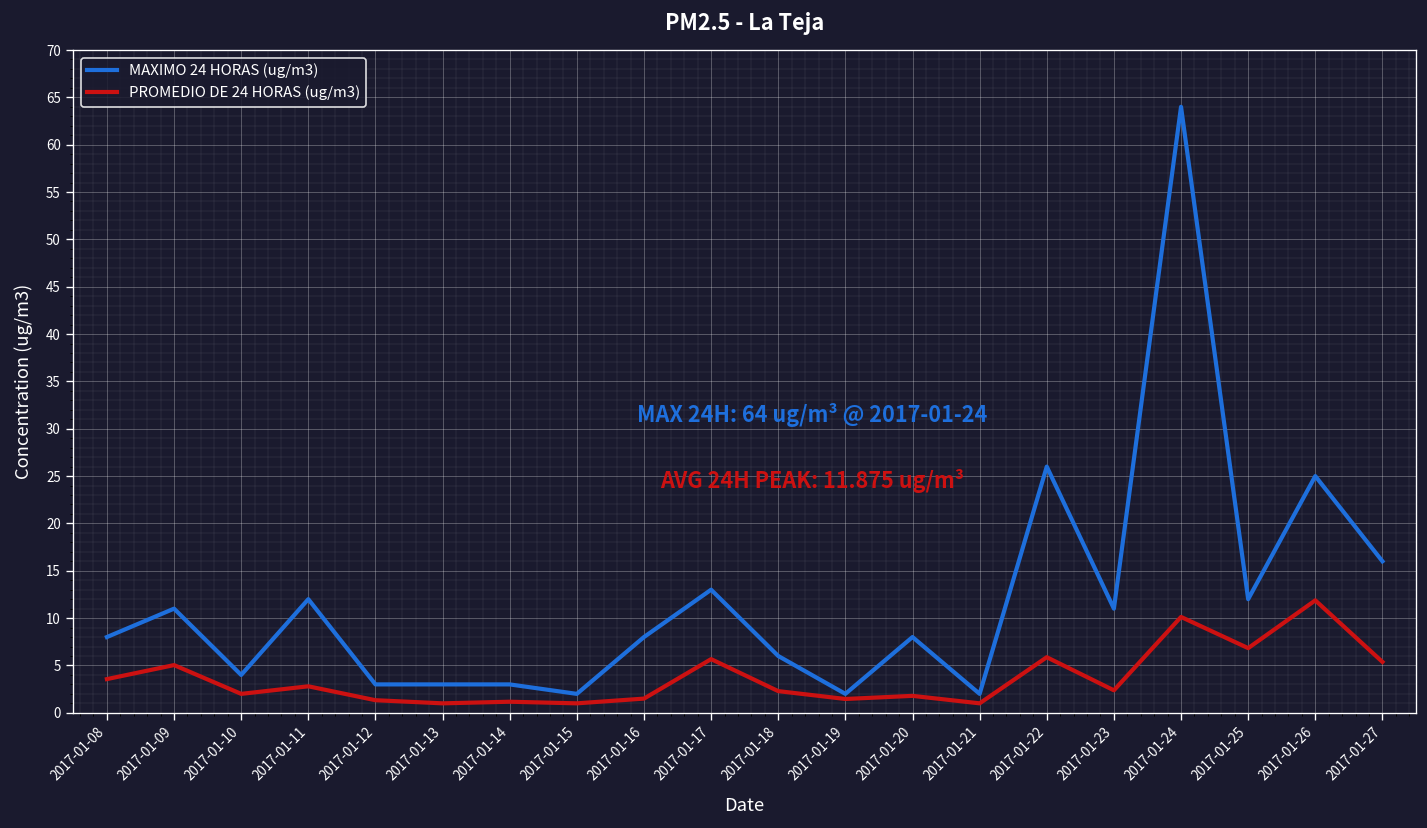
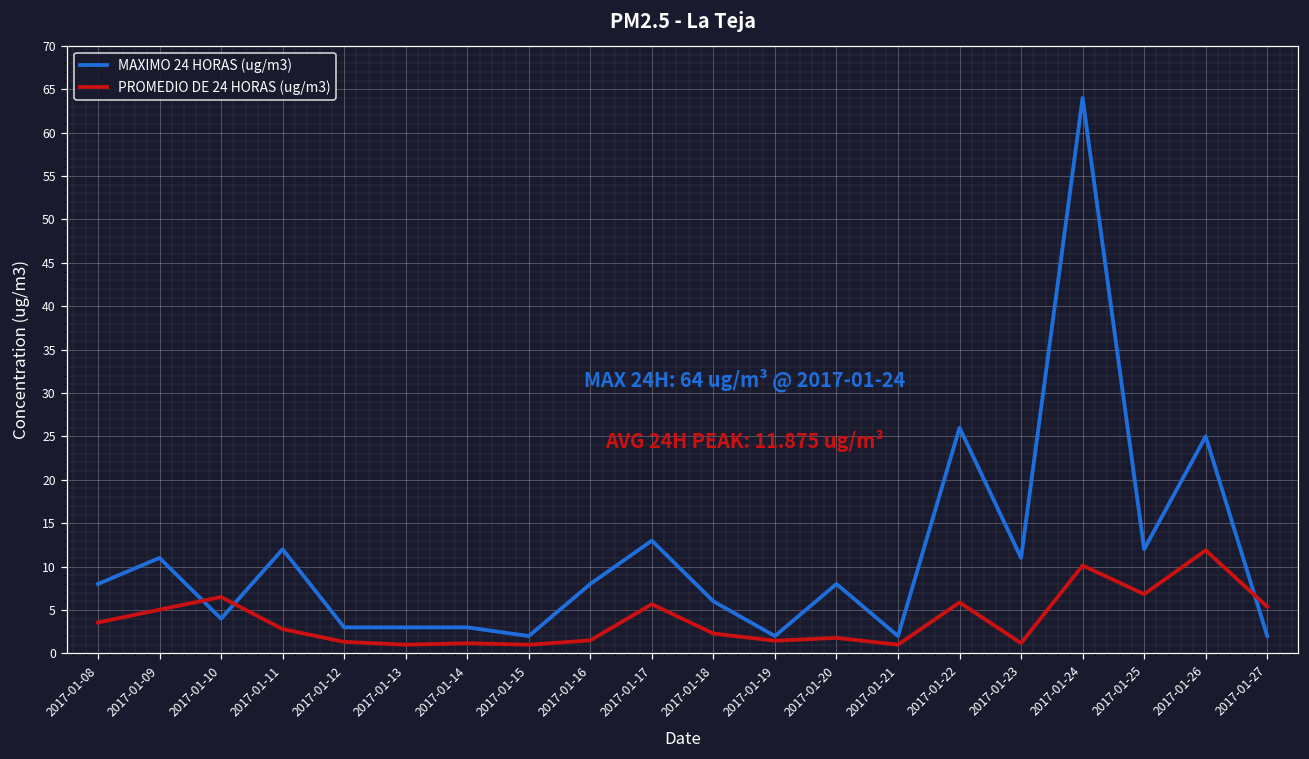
PROMEDIO DE 24 HORAS (ug/m3), 2017-01-10: 2 -> 7
PROMEDIO DE 24 HORAS (ug/m3), 2017-01-23: 2 -> 1
MAXIMO 24 HORAS (ug/m3), 2017-01-27: 16 -> 2
